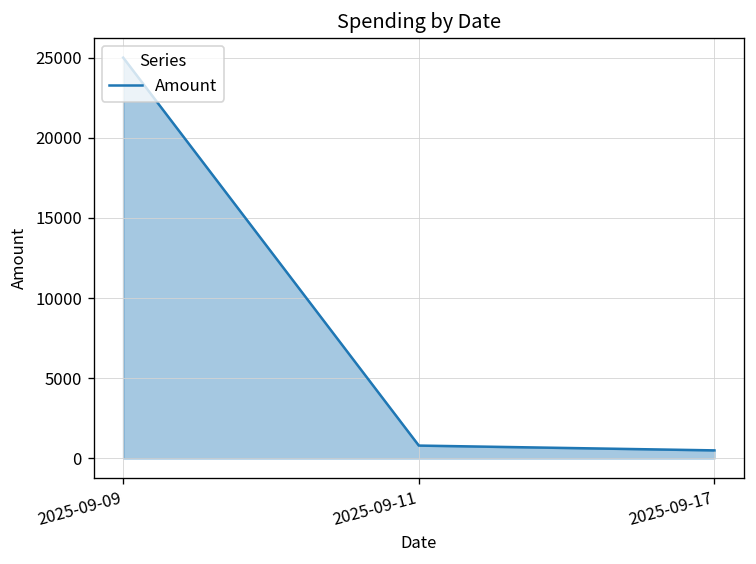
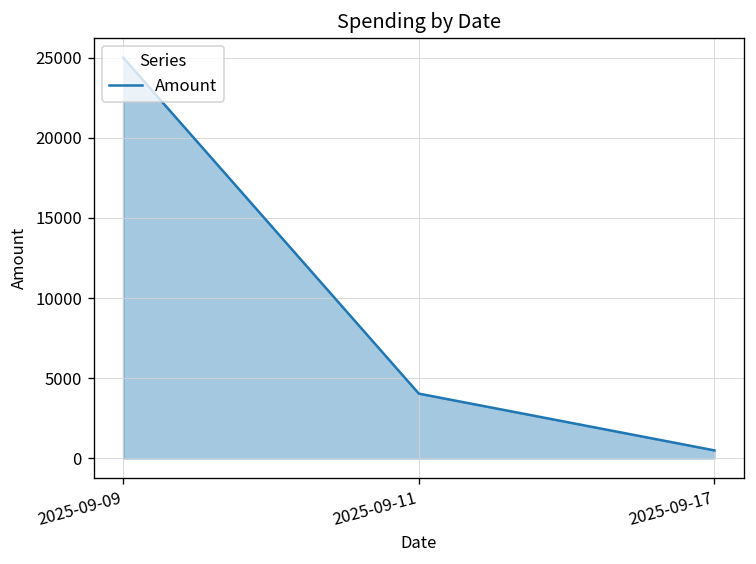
2025-09-11: 800 -> 4000
